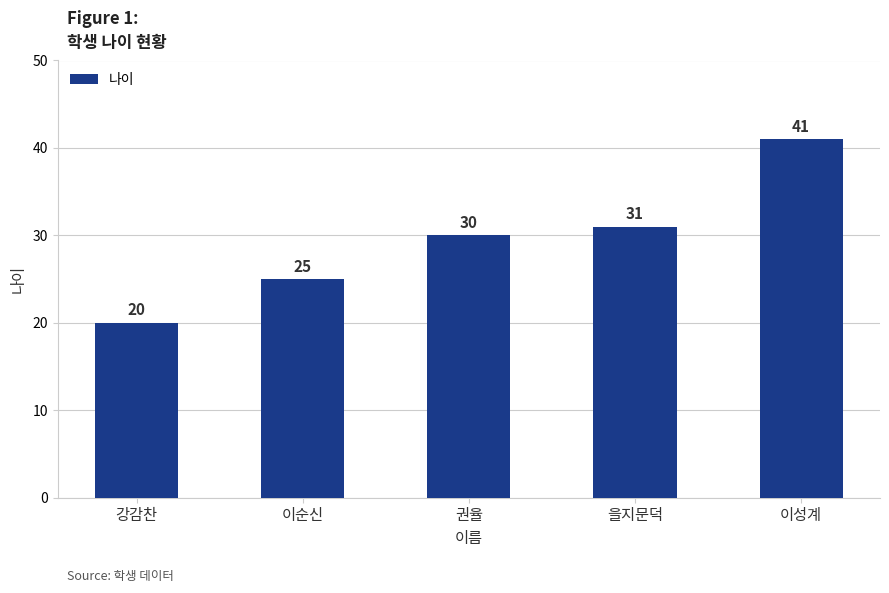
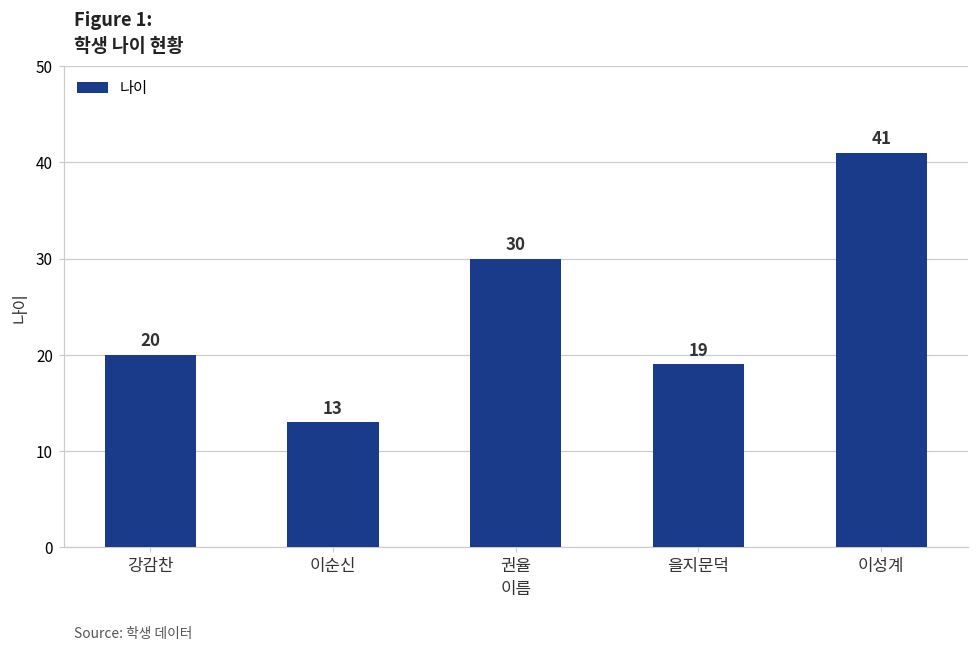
이순신: 25 -> 13
을지문덕: 31 -> 19
